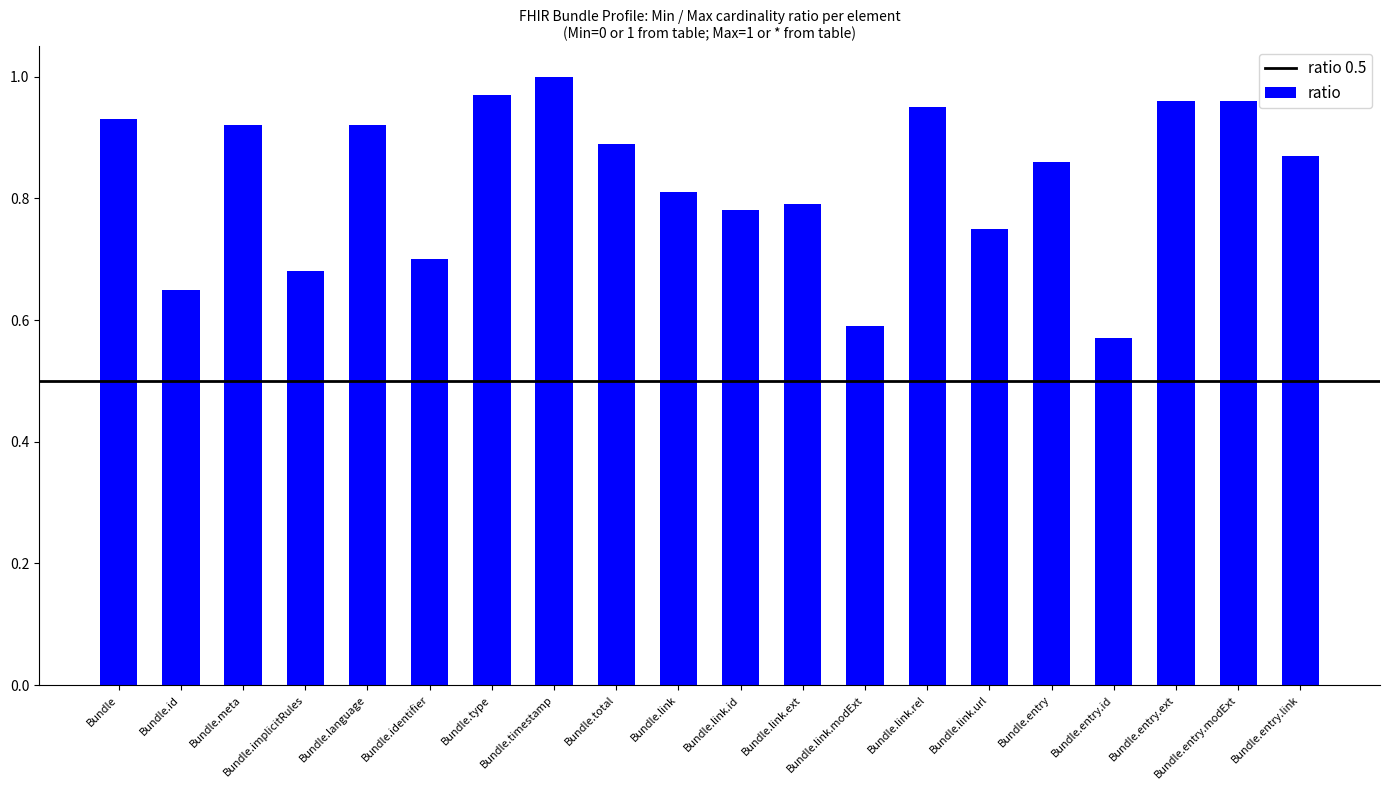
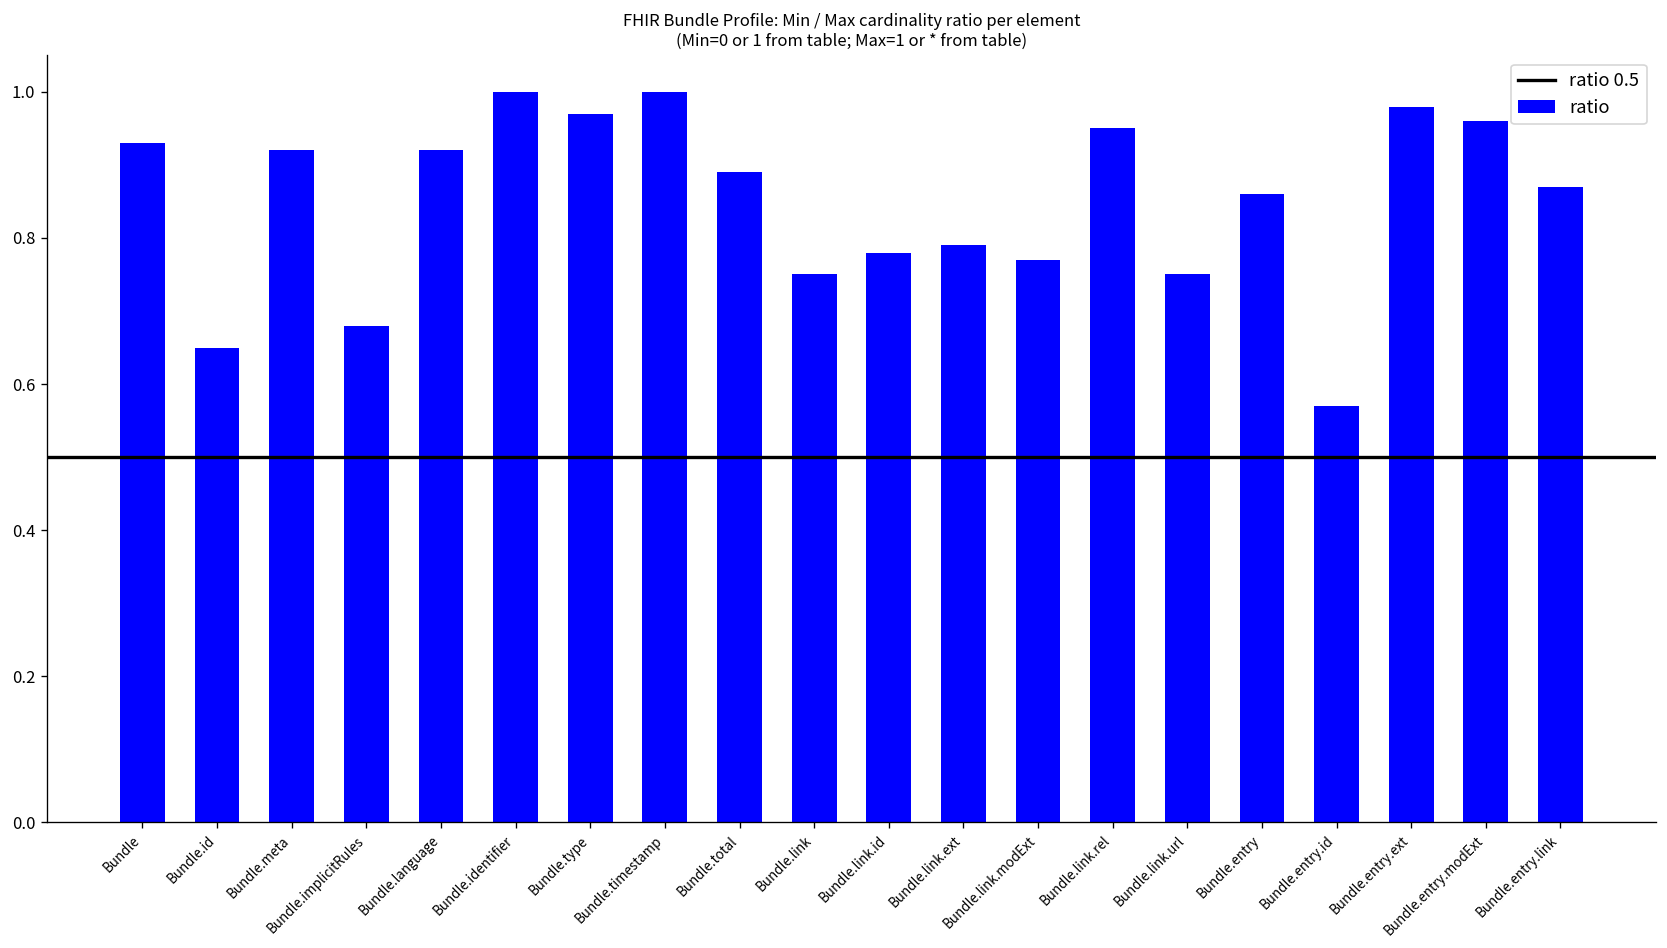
Bundle.identifier: 0.7 -> 1.0
Bundle.link: 0.81 -> 0.75
Bundle.link.modExt: 0.59 -> 0.77
Bundle.entry.ext: 0.96 -> 0.98
